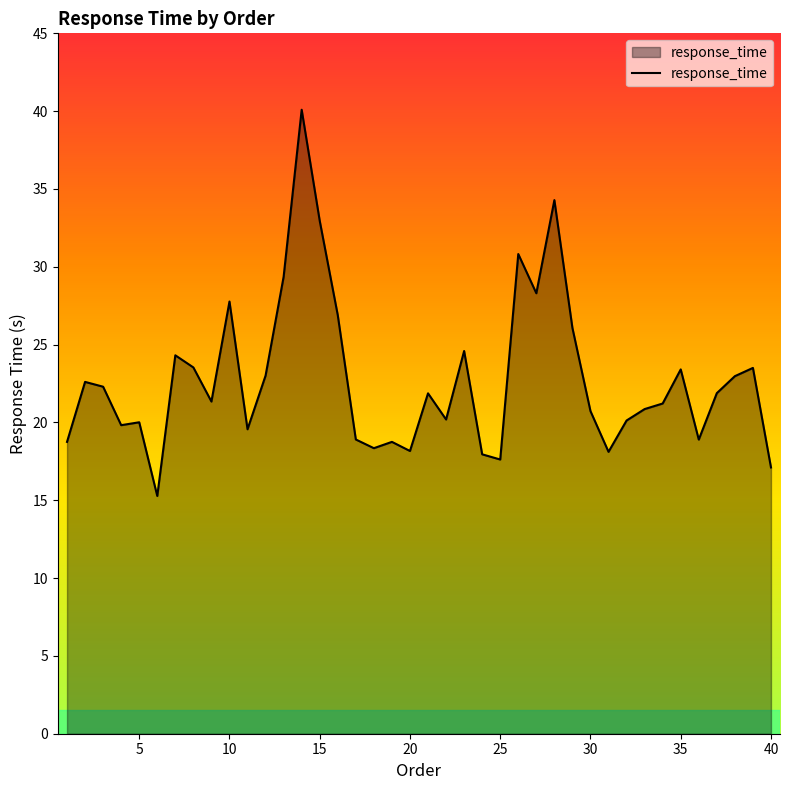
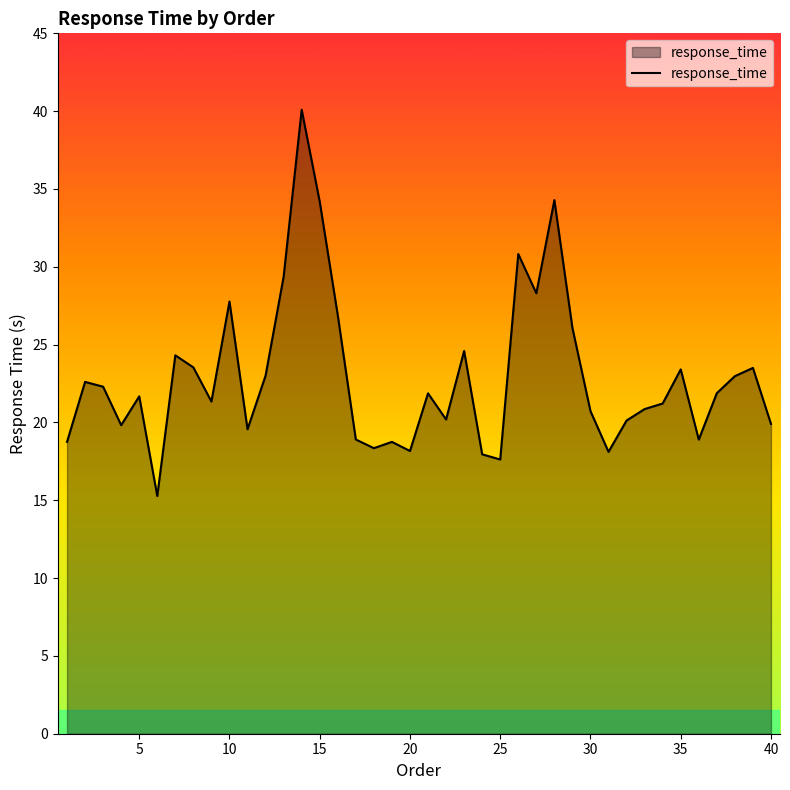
5: 20.0 -> 21.7
15: 33.0 -> 34.2
40: 17.1 -> 19.9
